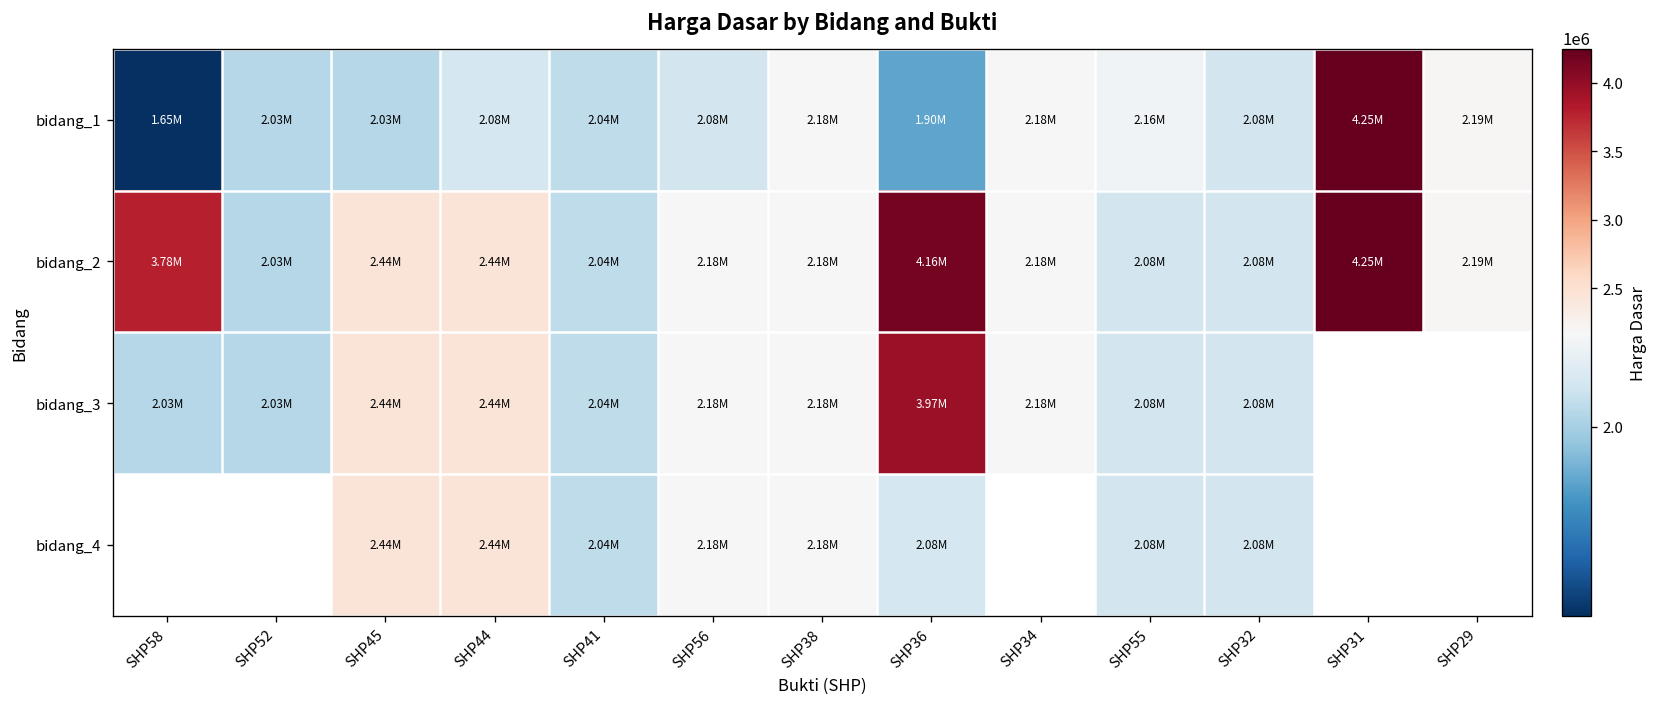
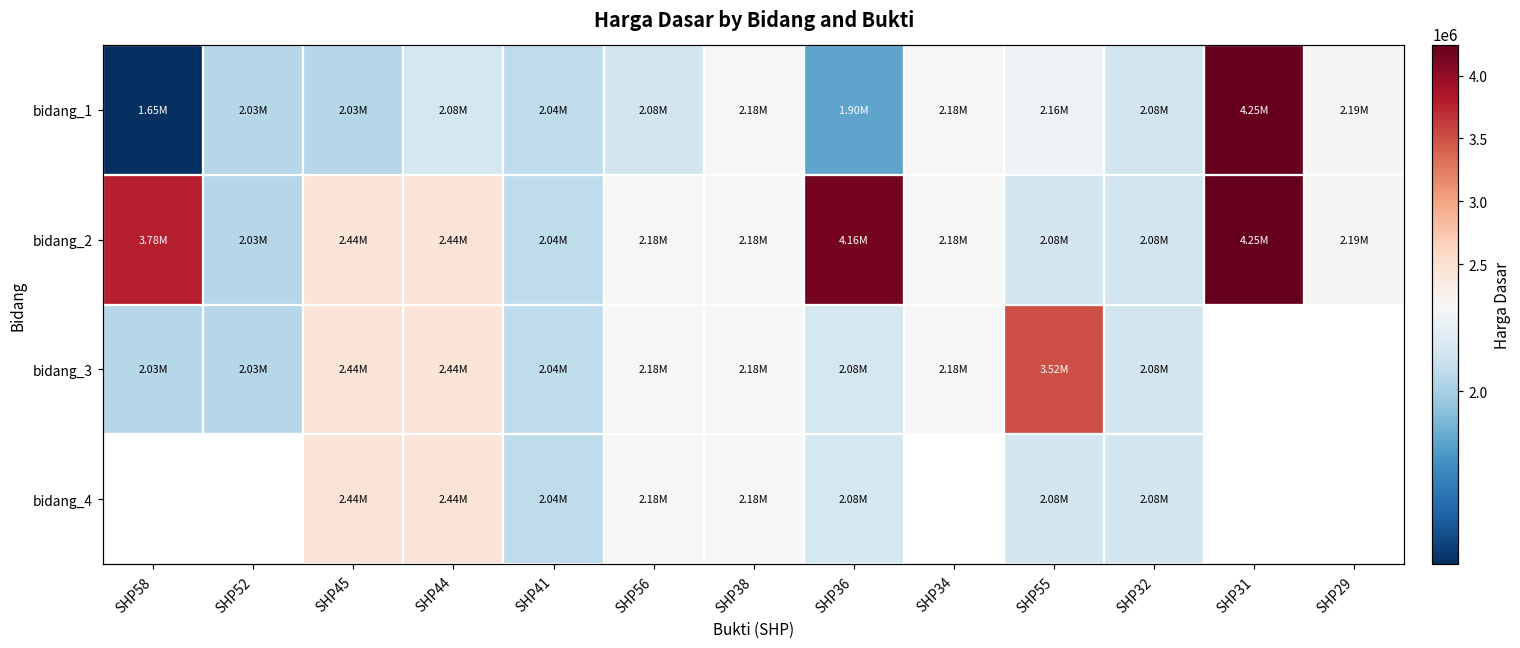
bidang_3, SHP36: 3.97M -> 2.08M
bidang_3, SHP55: 2.08M -> 3.52M
